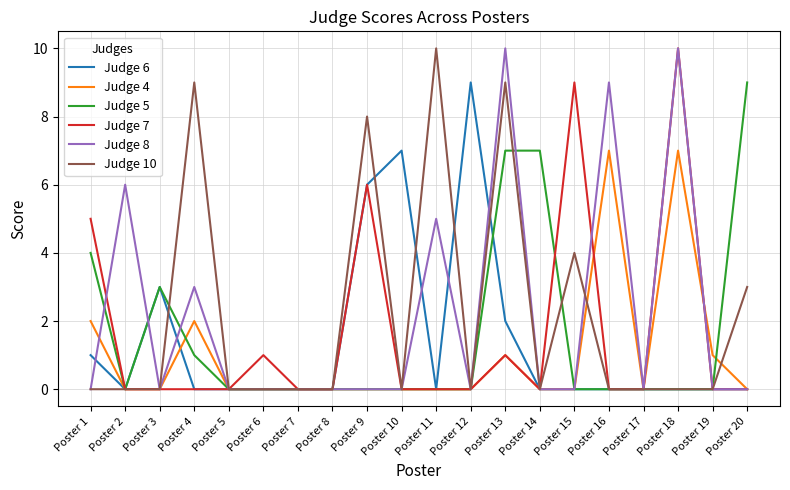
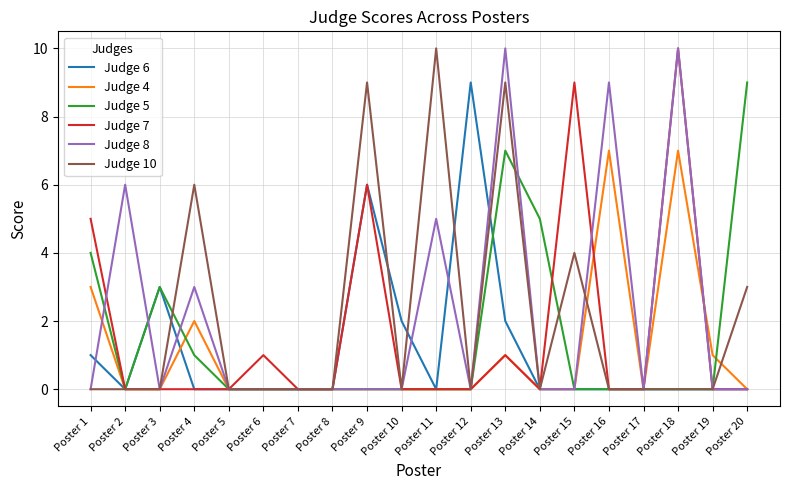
Judge 4, Poster 1: 2 -> 3
Judge 10, Poster 4: 9 -> 6
Judge 10, Poster 9: 8 -> 9
Judge 6, Poster 10: 7 -> 2
Judge 5, Poster 14: 7 -> 5
